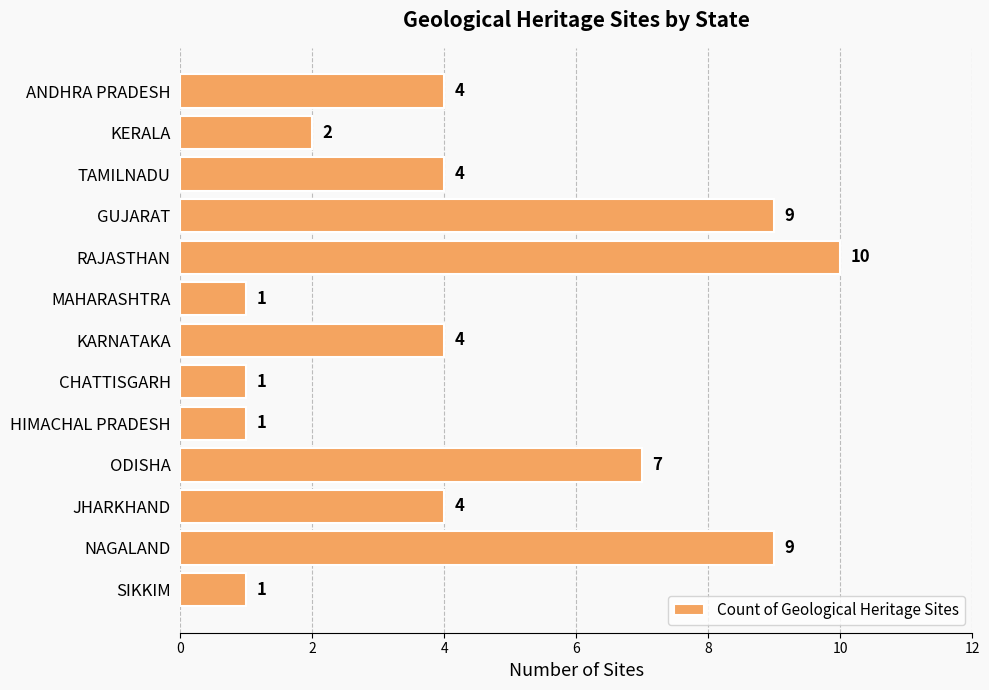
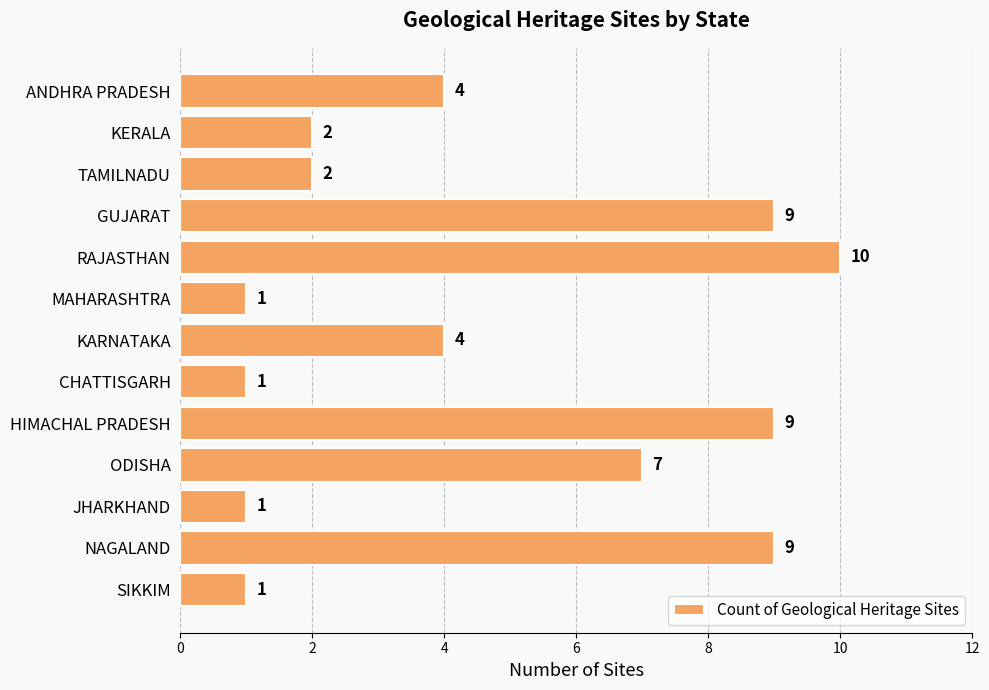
TAMILNADU: 4 -> 2
HIMACHAL PRADESH: 1 -> 9
JHARKHAND: 4 -> 1
